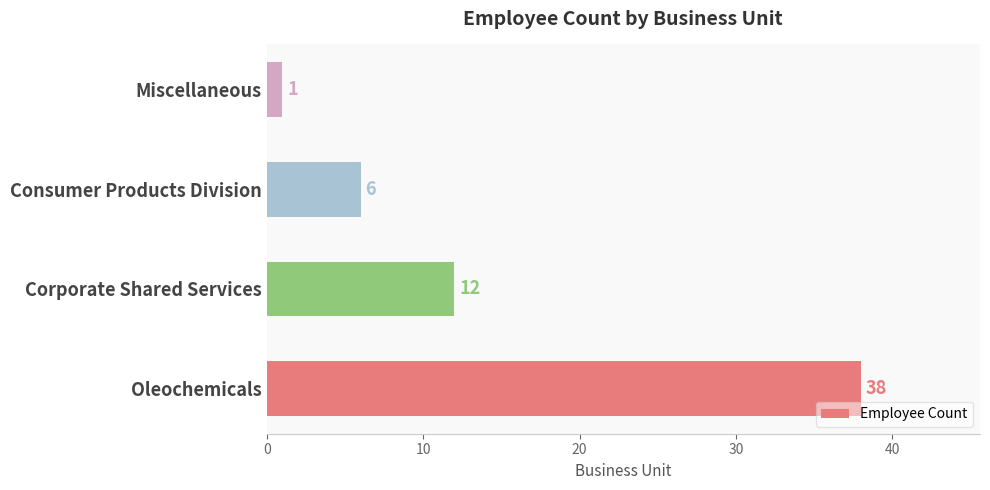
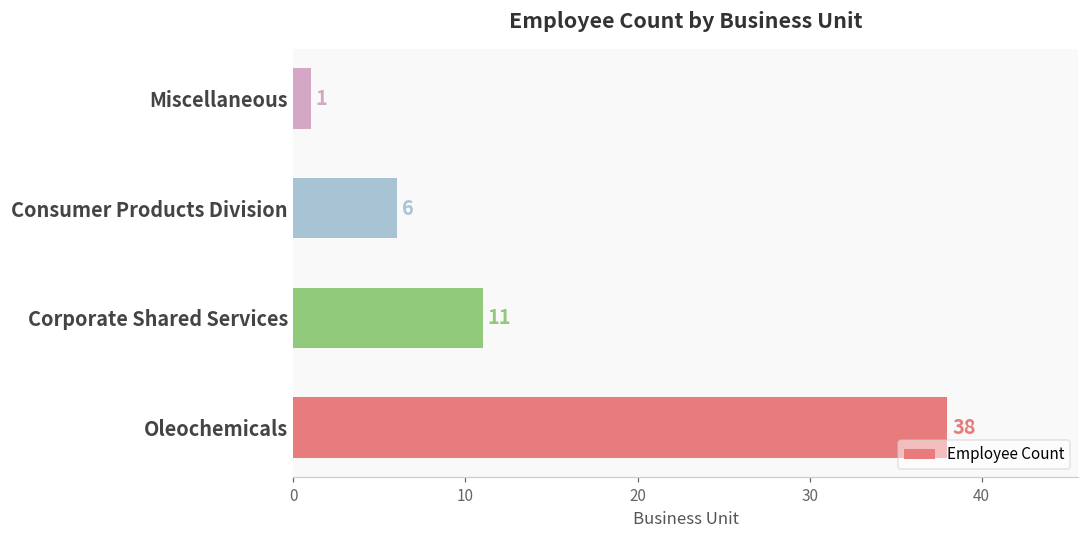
Corporate Shared Services: 12 -> 11
